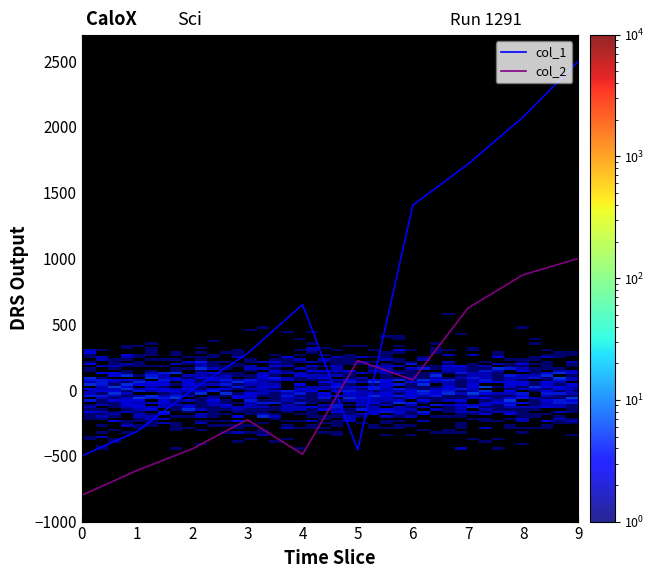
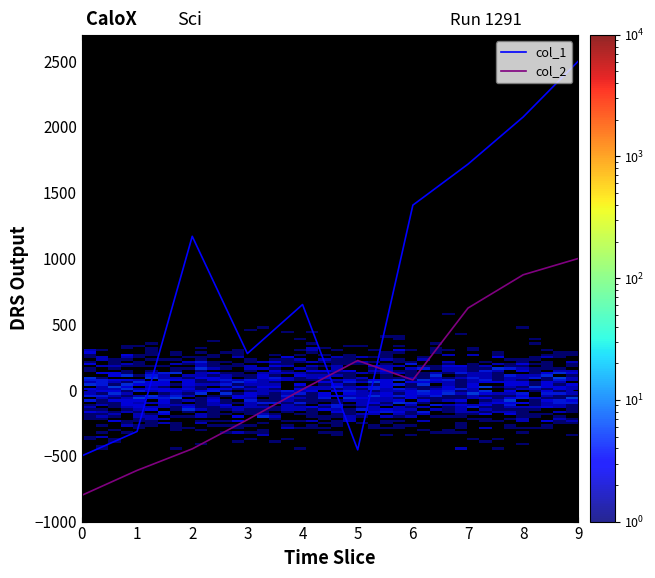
col_1, 2: 0 -> 1170
col_2, 4: -490 -> 10
